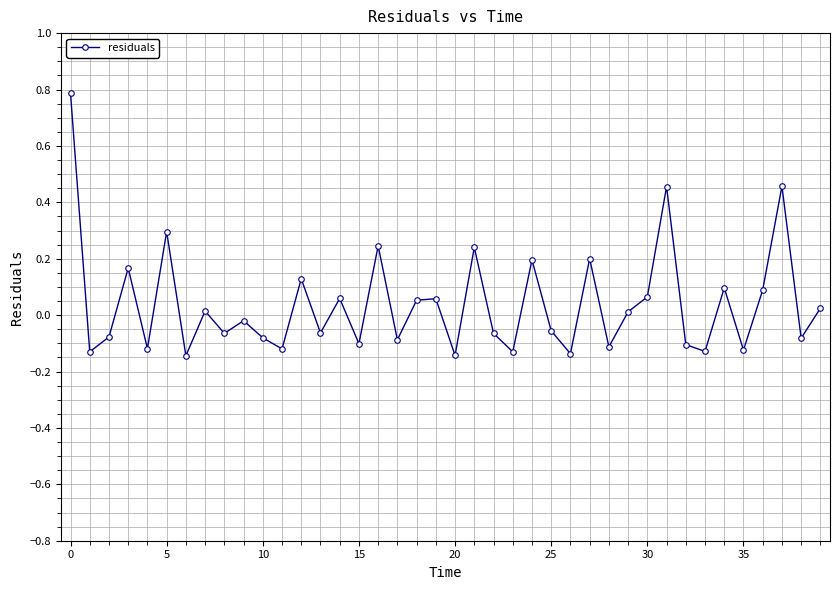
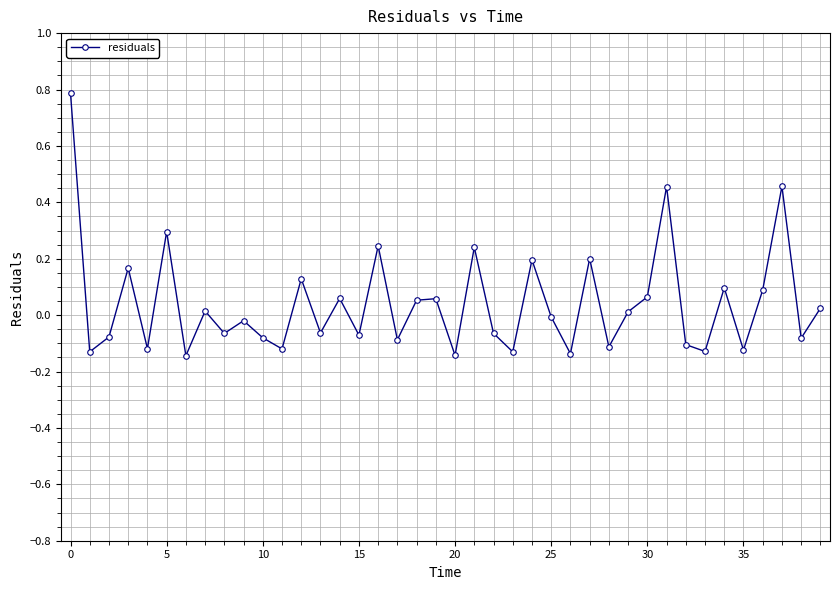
15: -0.10 -> -0.07
25: -0.06 -> -0.01
